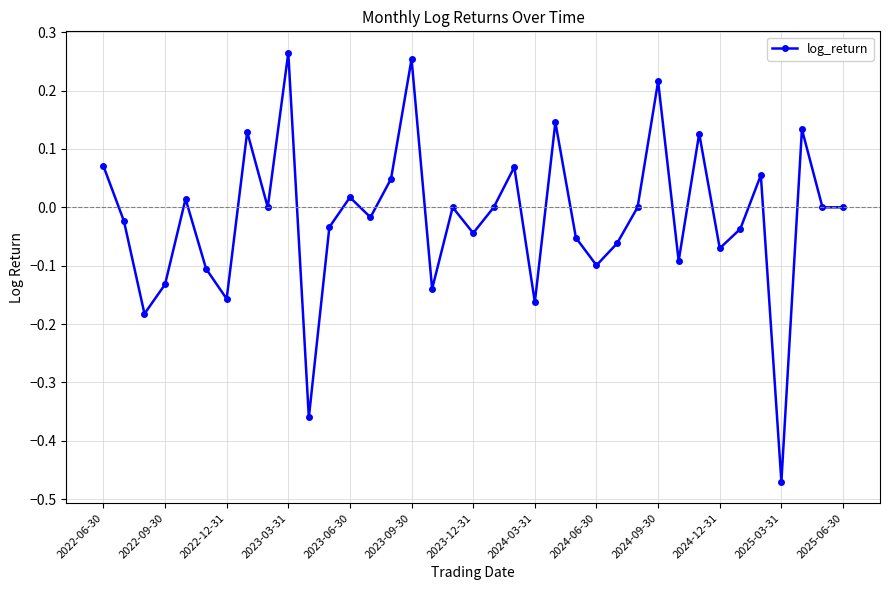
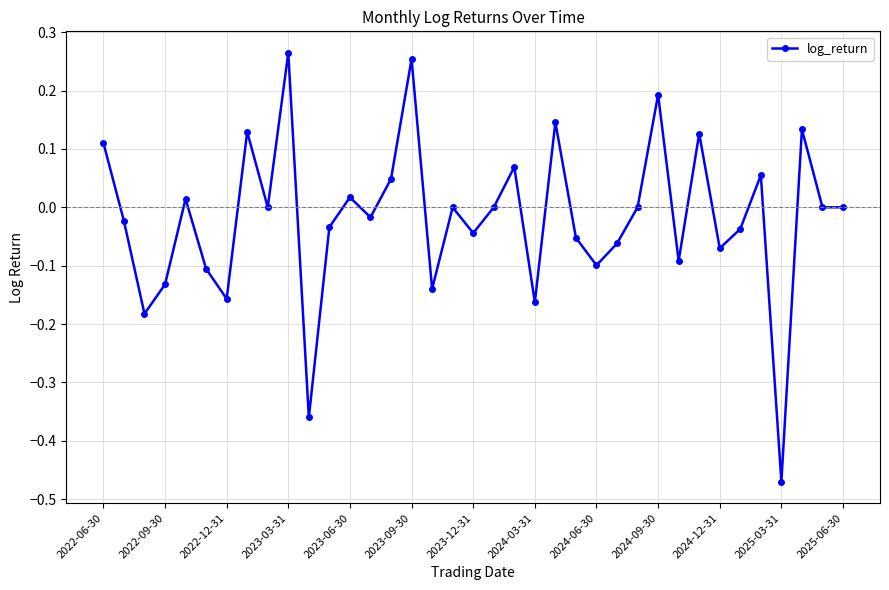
2022-06-30: 0.07 -> 0.11
2024-09-30: 0.22 -> 0.19
